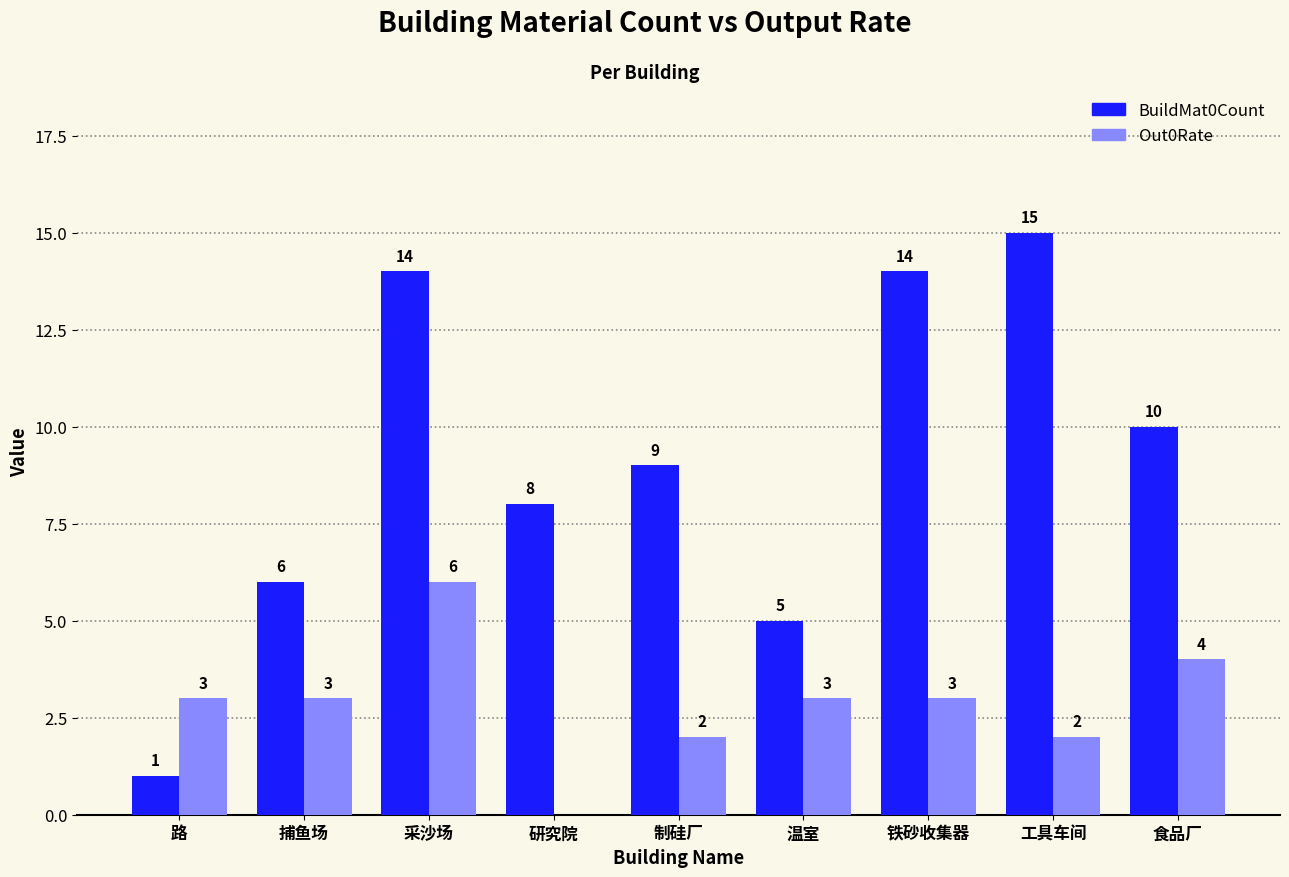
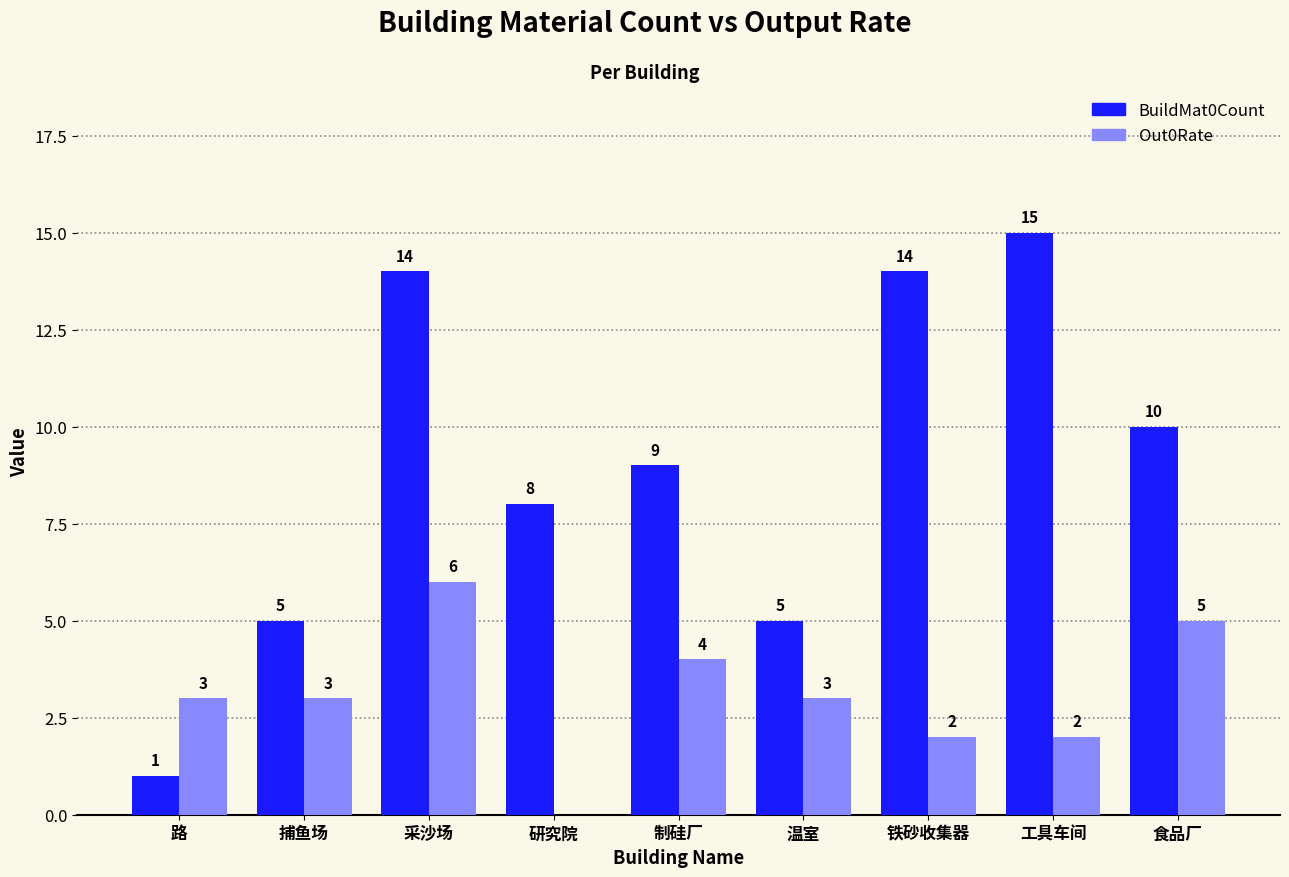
BuildMat0Count, 捕鱼场: 6 -> 5
Out0Rate, 制硅厂: 2 -> 4
Out0Rate, 铁砂收集器: 3 -> 2
Out0Rate, 食品厂: 4 -> 5
